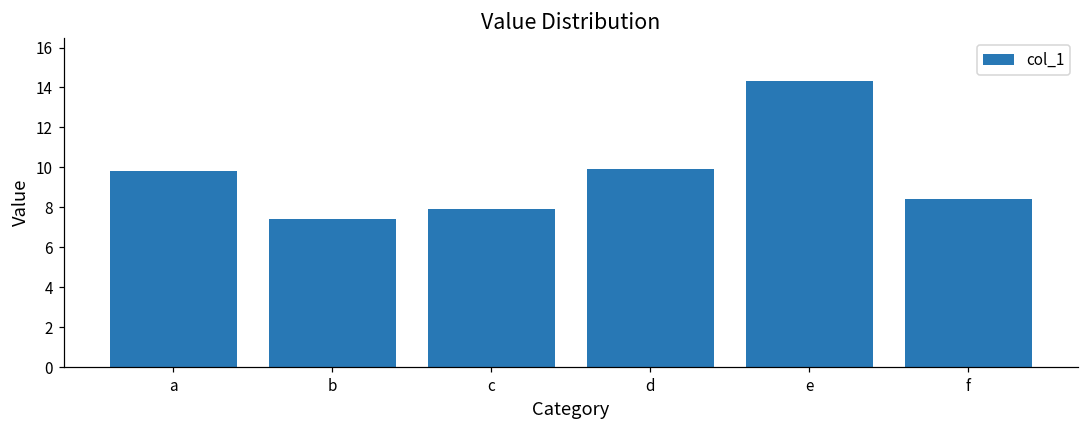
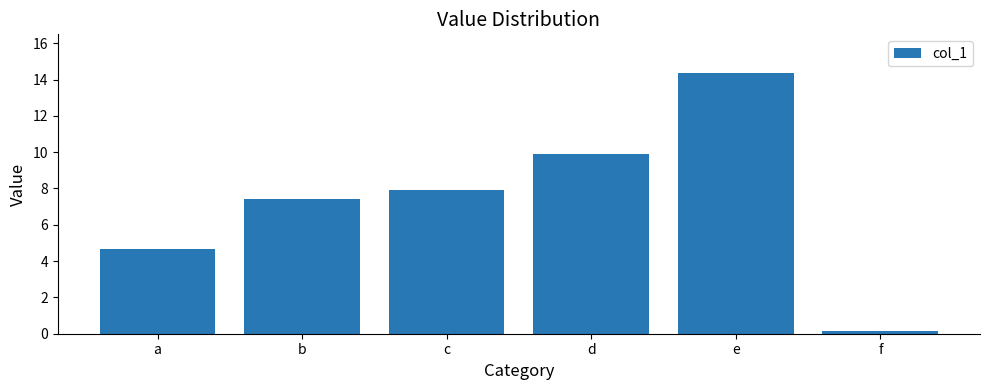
a: 9.8 -> 4.7
f: 8.4 -> 0.2
